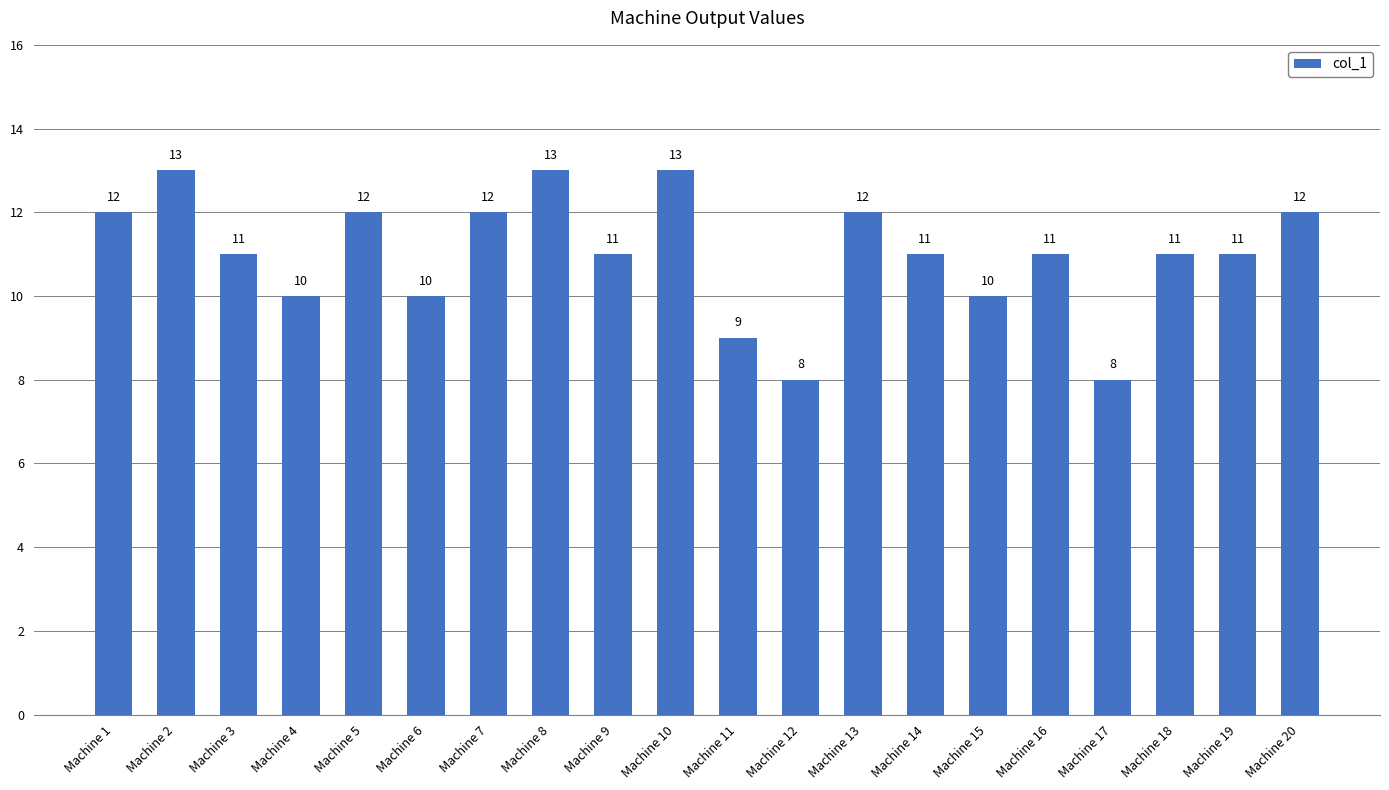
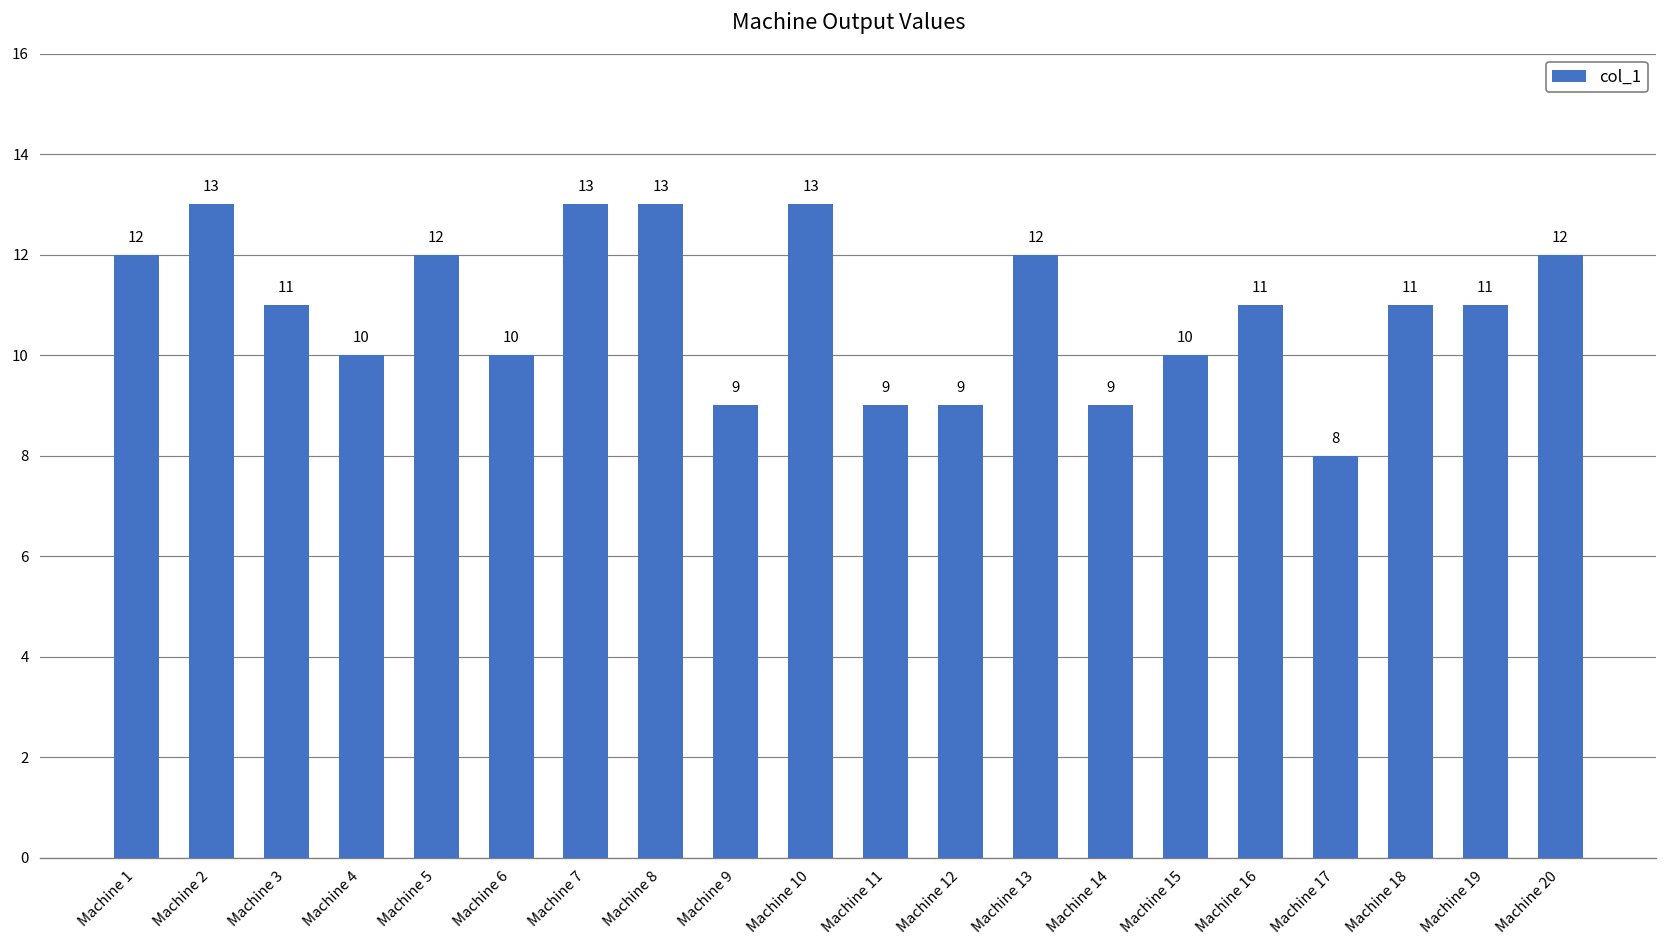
Machine 7: 12 -> 13
Machine 9: 11 -> 9
Machine 12: 8 -> 9
Machine 14: 11 -> 9
